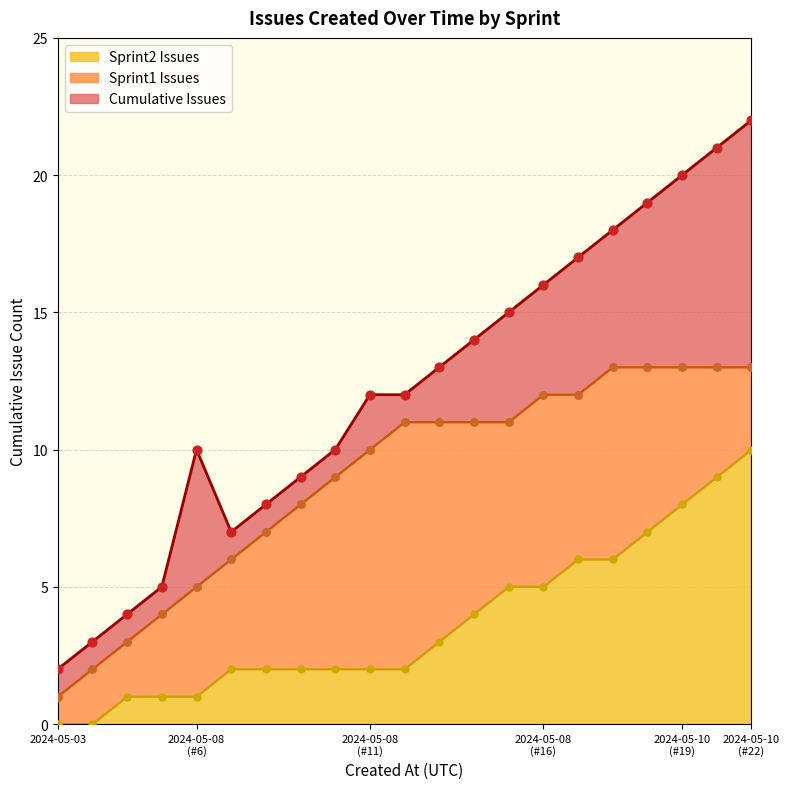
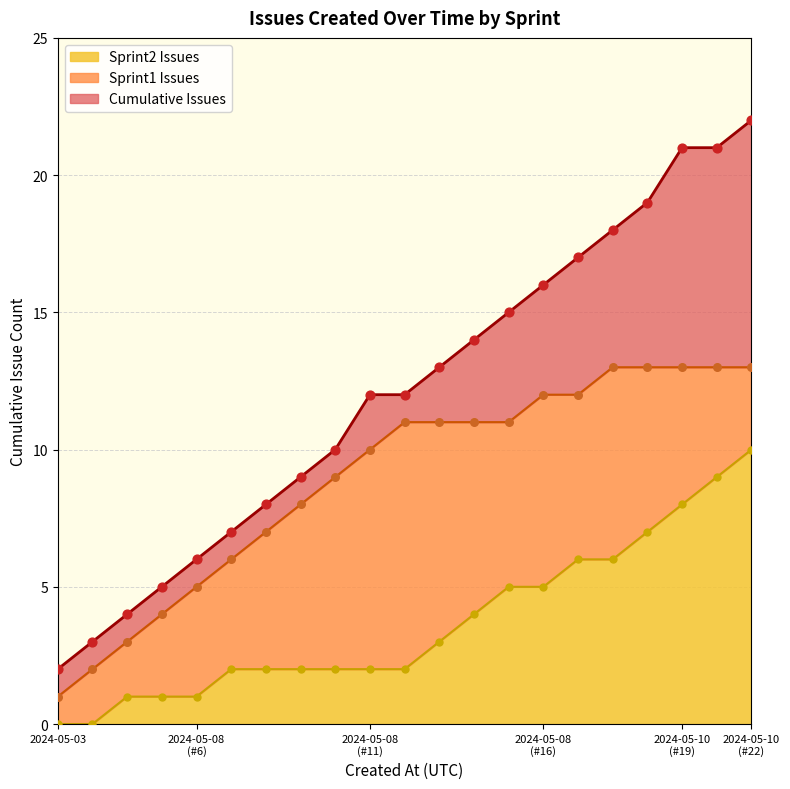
Cumulative Issues, 2024-05-08 (#6): 10 -> 6
Cumulative Issues, 2024-05-10 (#19): 20 -> 21
